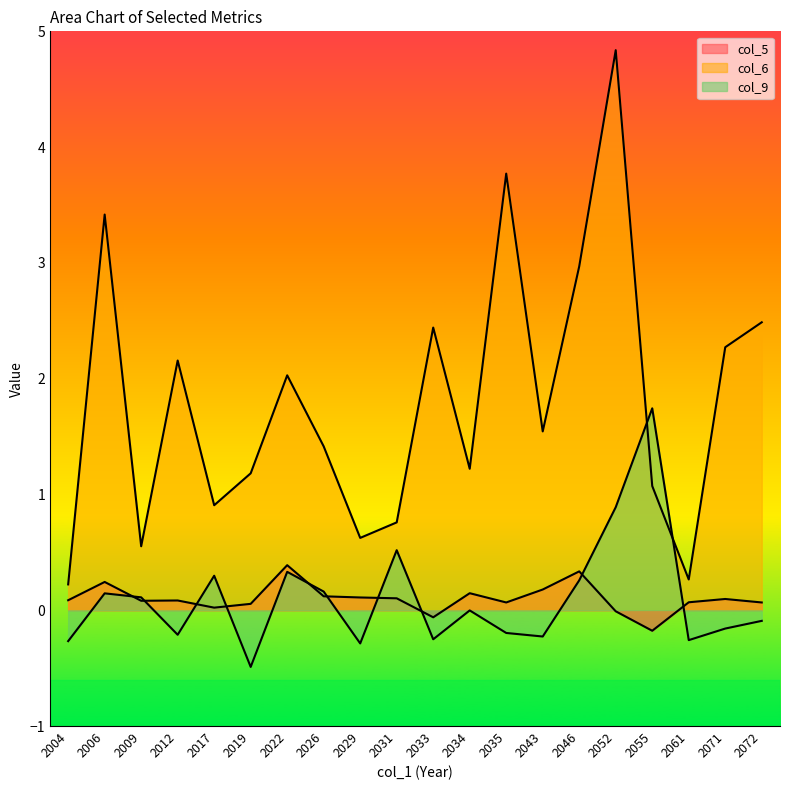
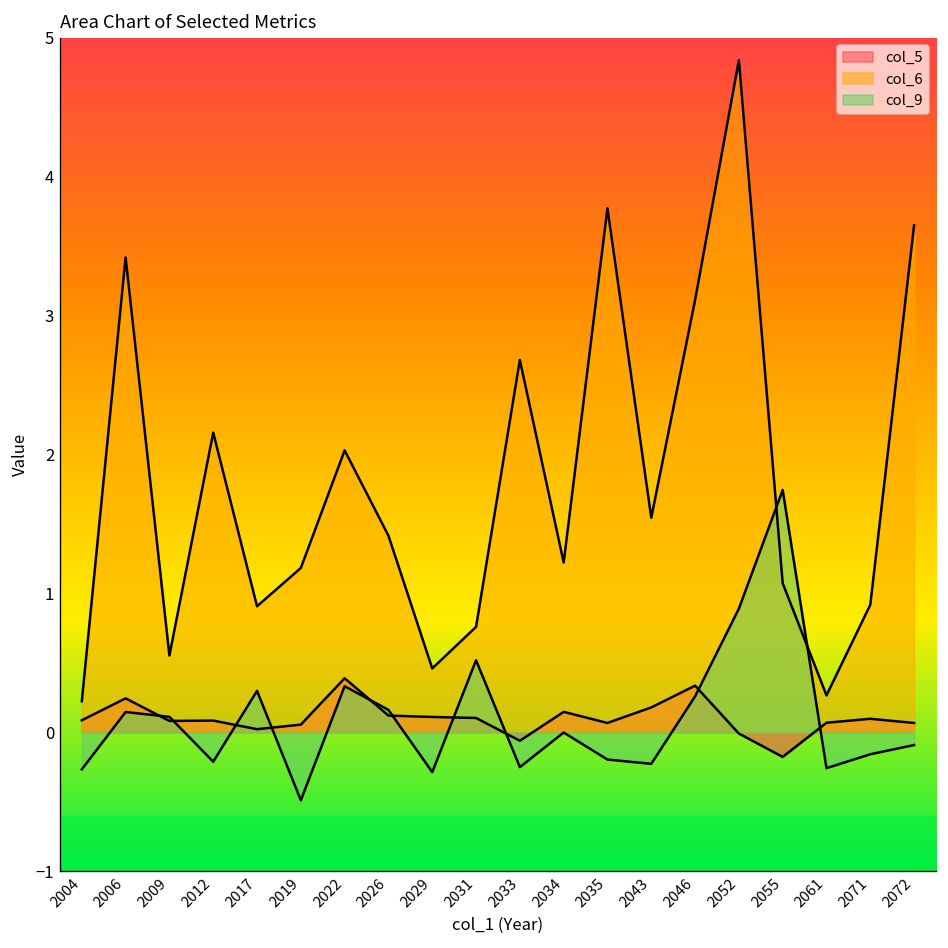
col_6, 2029: 0.62 -> 0.46
col_6, 2033: 2.44 -> 2.68
col_6, 2046: 2.97 -> 3.11
col_6, 2071: 2.27 -> 0.92
col_6, 2072: 2.49 -> 3.65
